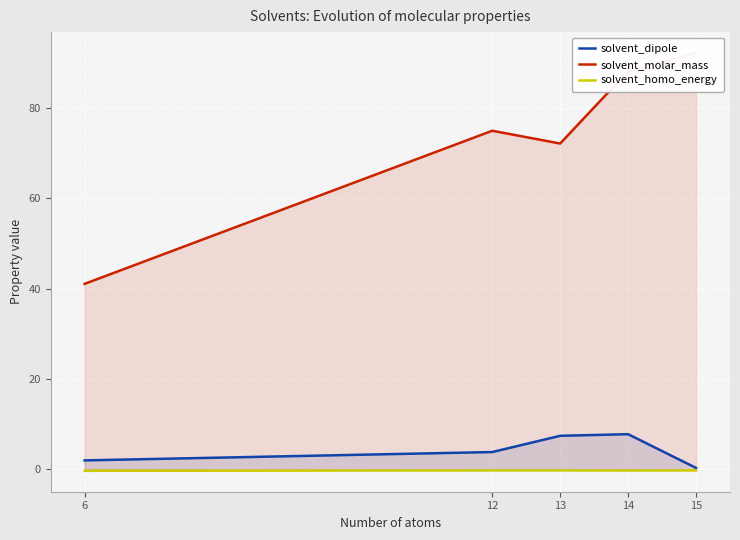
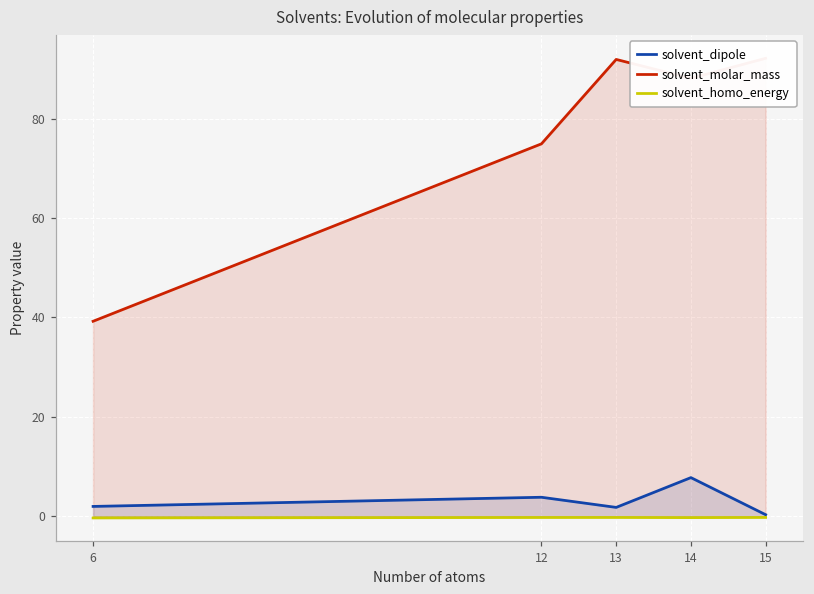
solvent_molar_mass, 6: 41 -> 39
solvent_dipole, 13: 7 -> 2
solvent_molar_mass, 13: 72 -> 92
